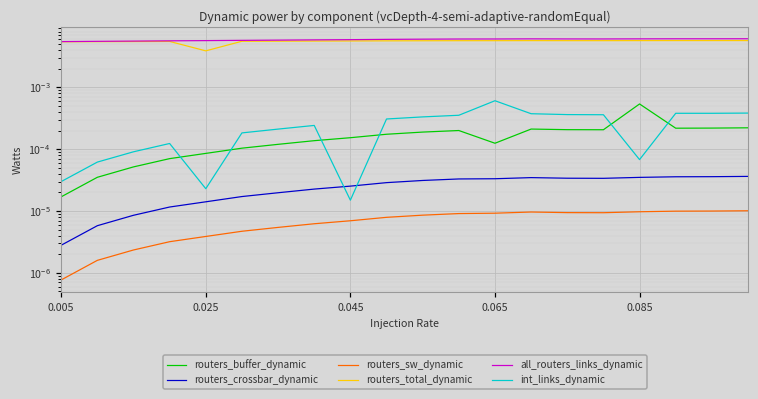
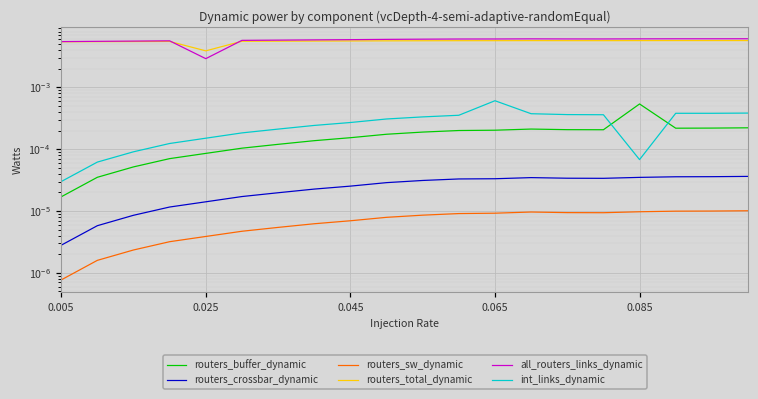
all_routers_links_dynamic, 0.025: 0.006 -> 0.003
int_links_dynamic, 0.025: 0.000023 -> 0.00015
int_links_dynamic, 0.045: 0.000015 -> 0.0003
routers_buffer_dynamic, 0.065: 0.00013 -> 0.00020
